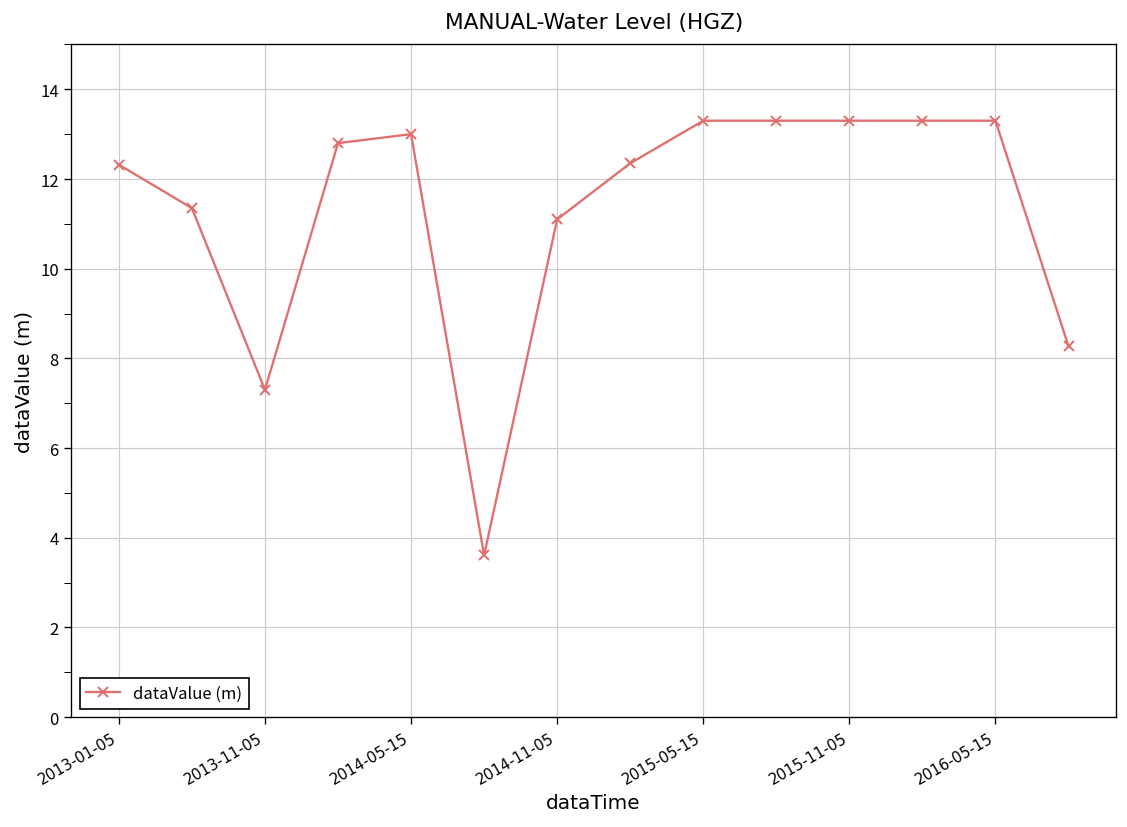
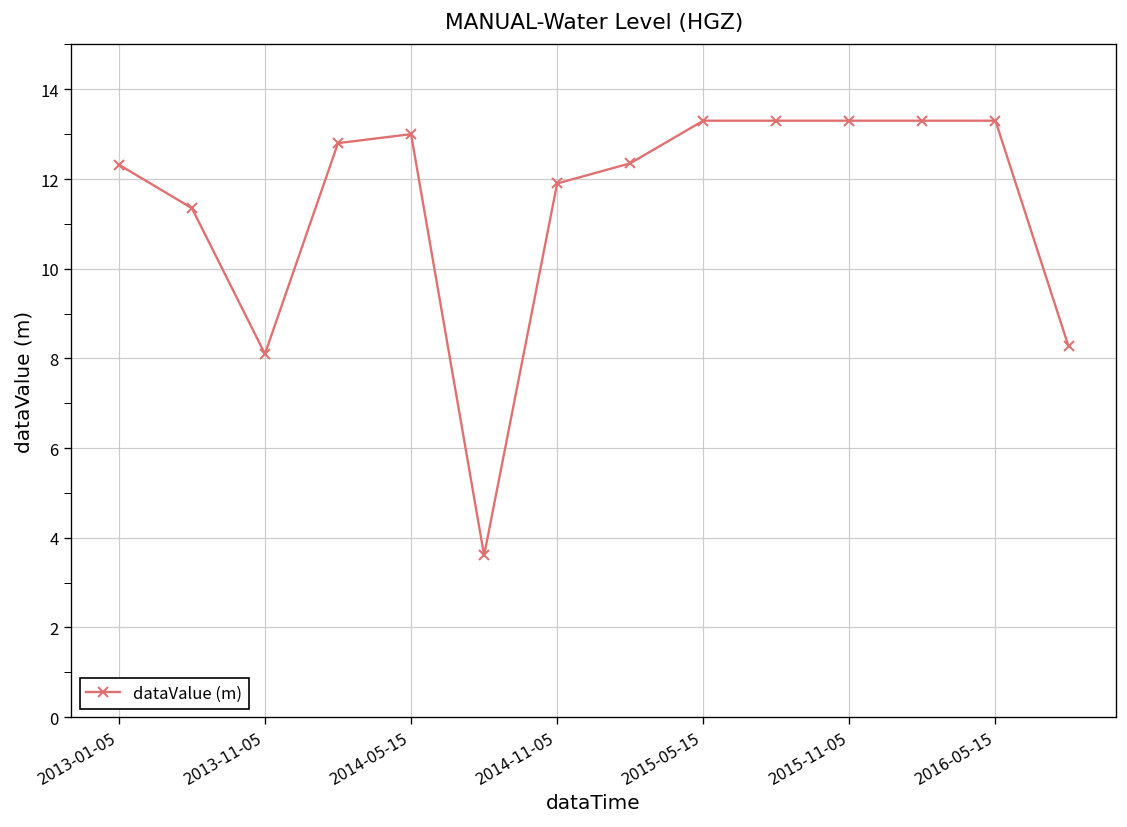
2013-11-05: 7.3 -> 8.1
2014-11-05: 11.1 -> 11.9
